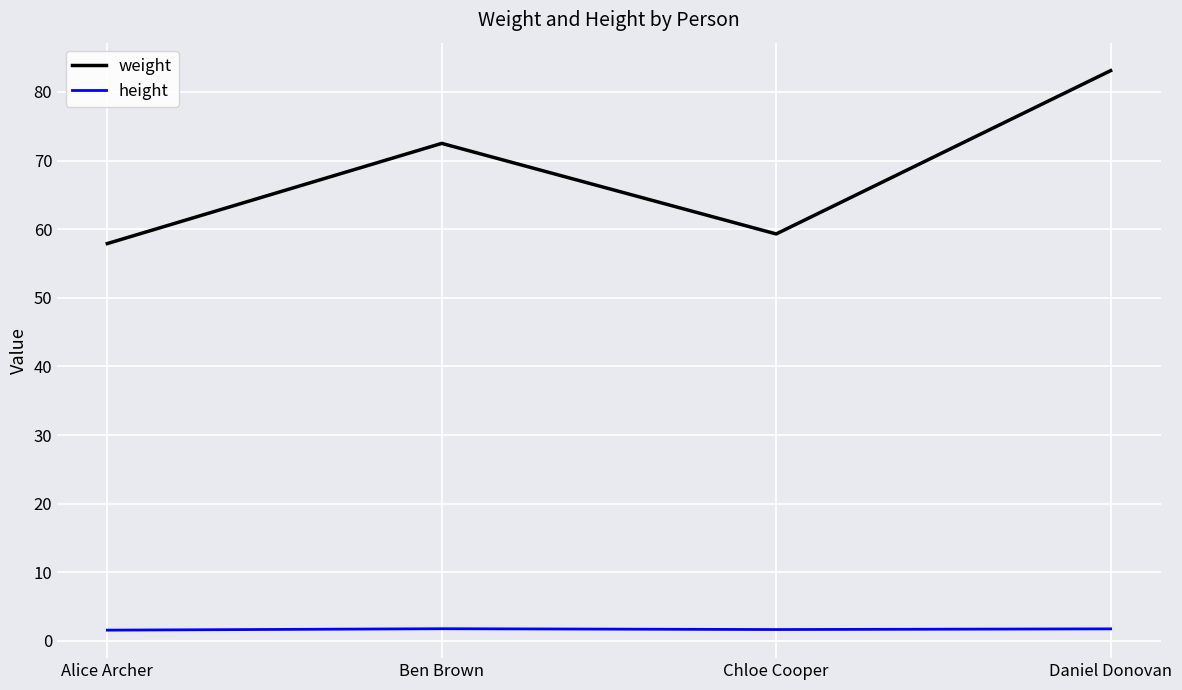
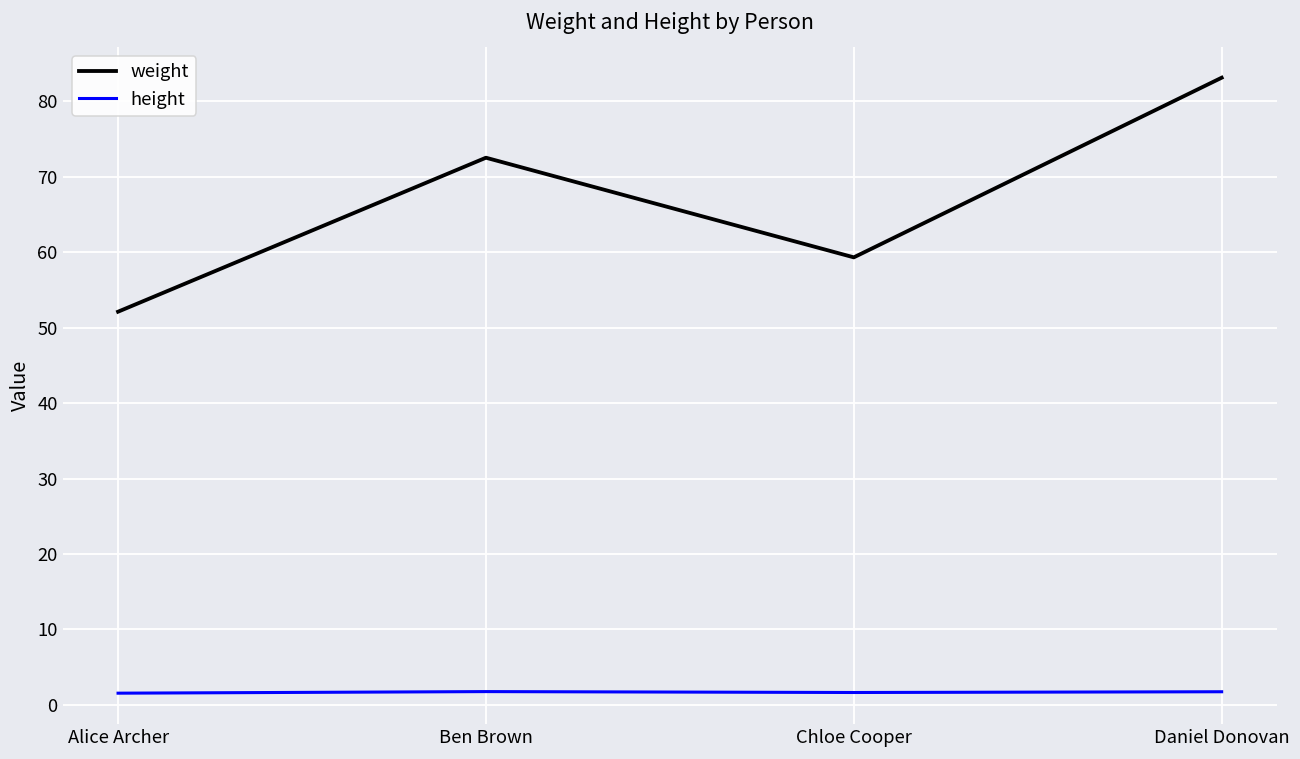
weight, Alice Archer: 58 -> 52
